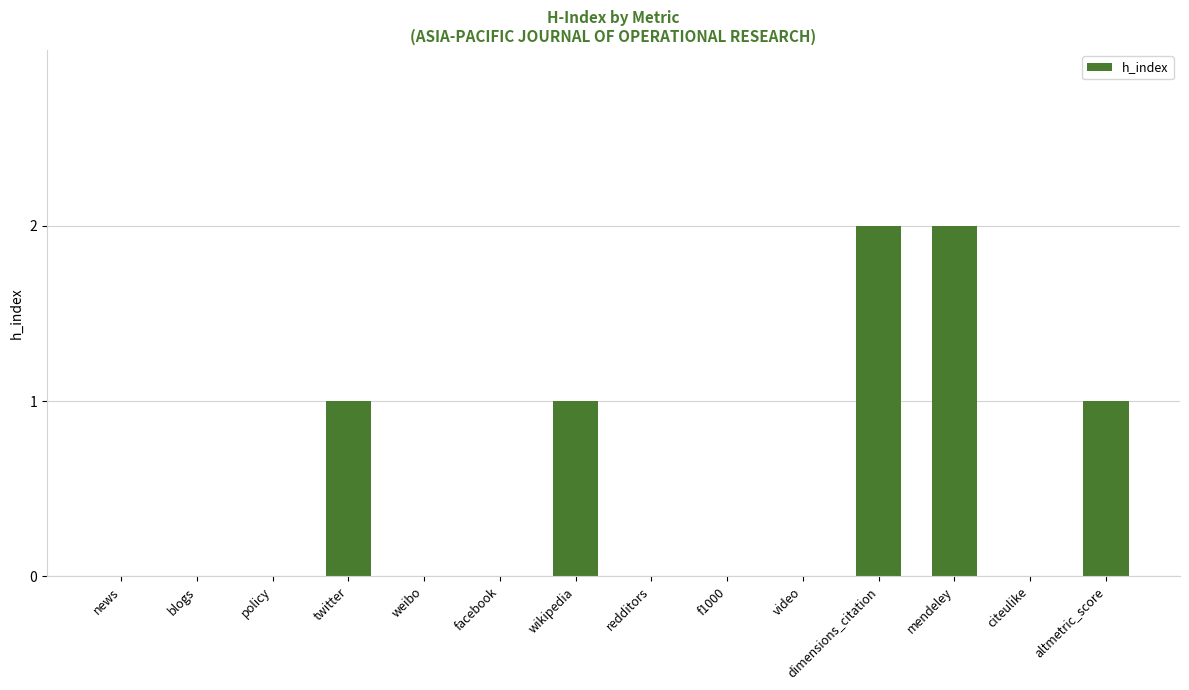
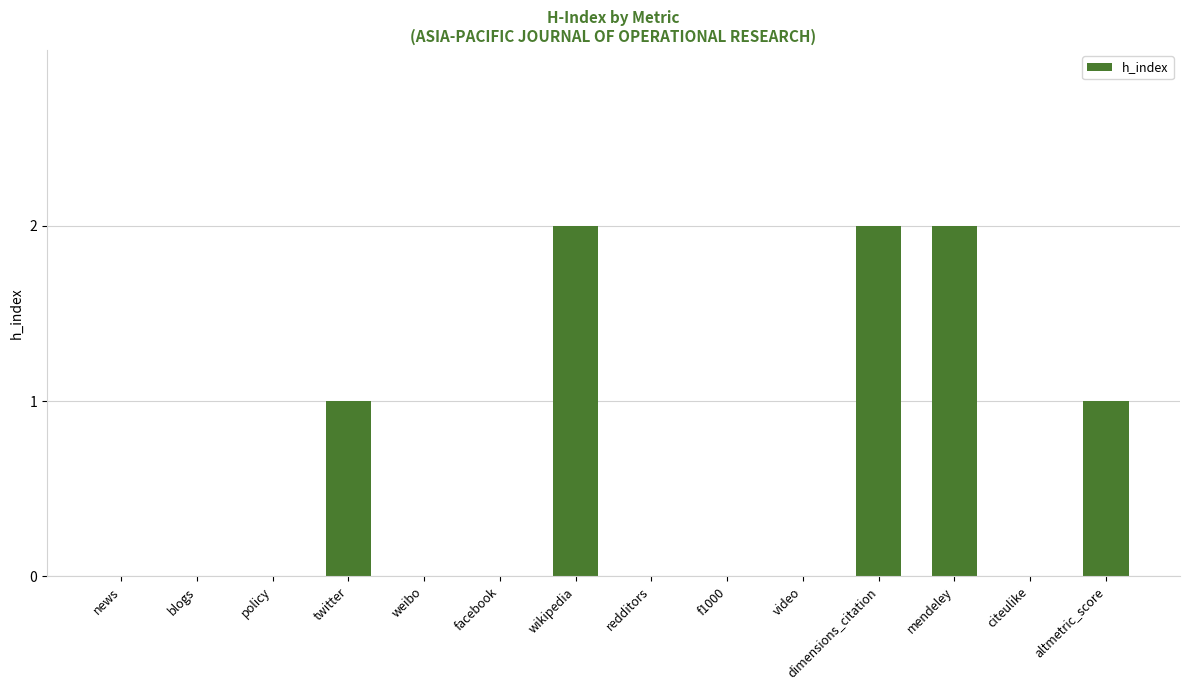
wikipedia: 1 -> 2
